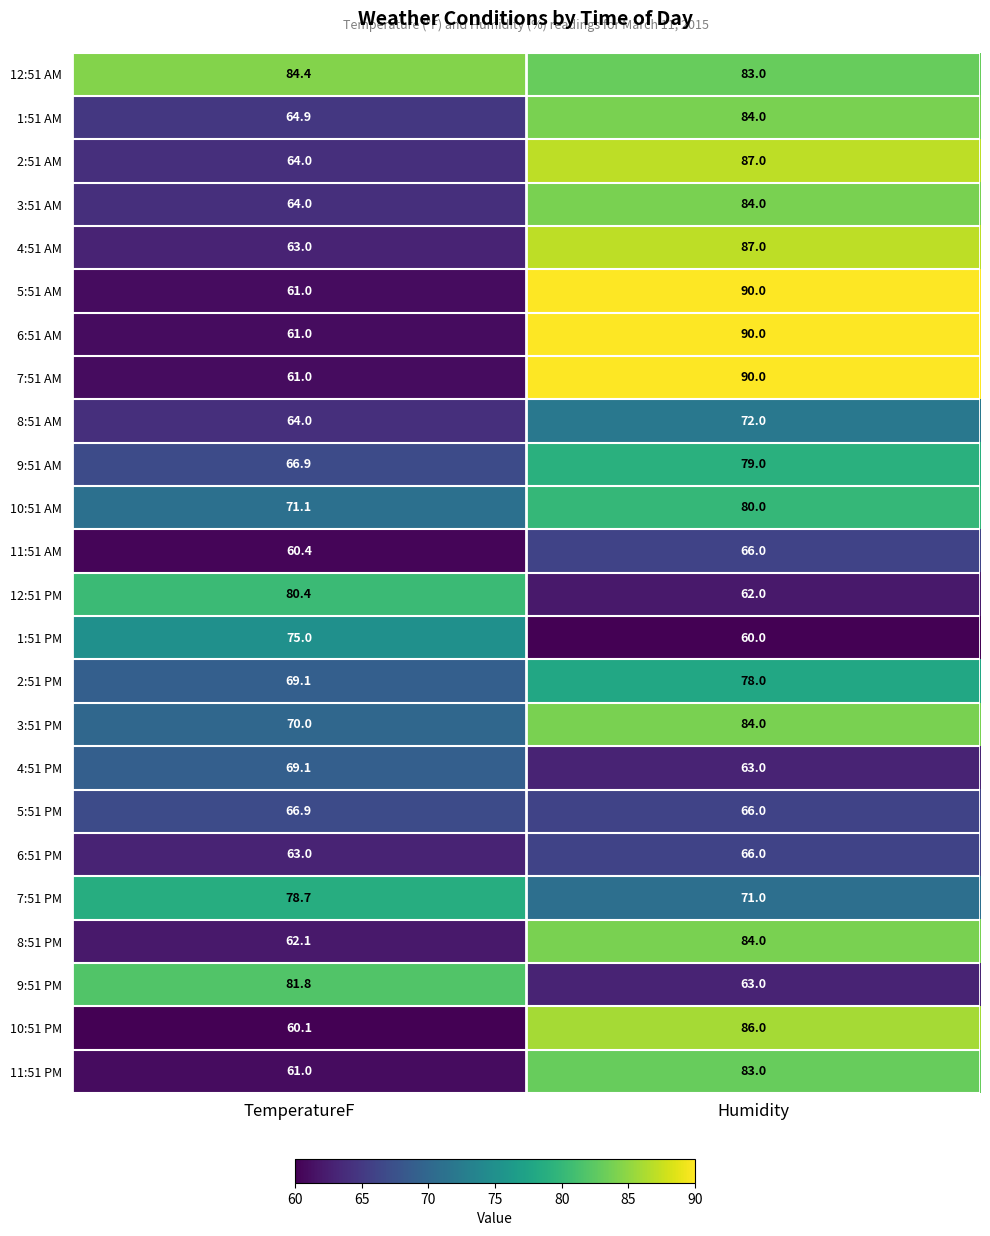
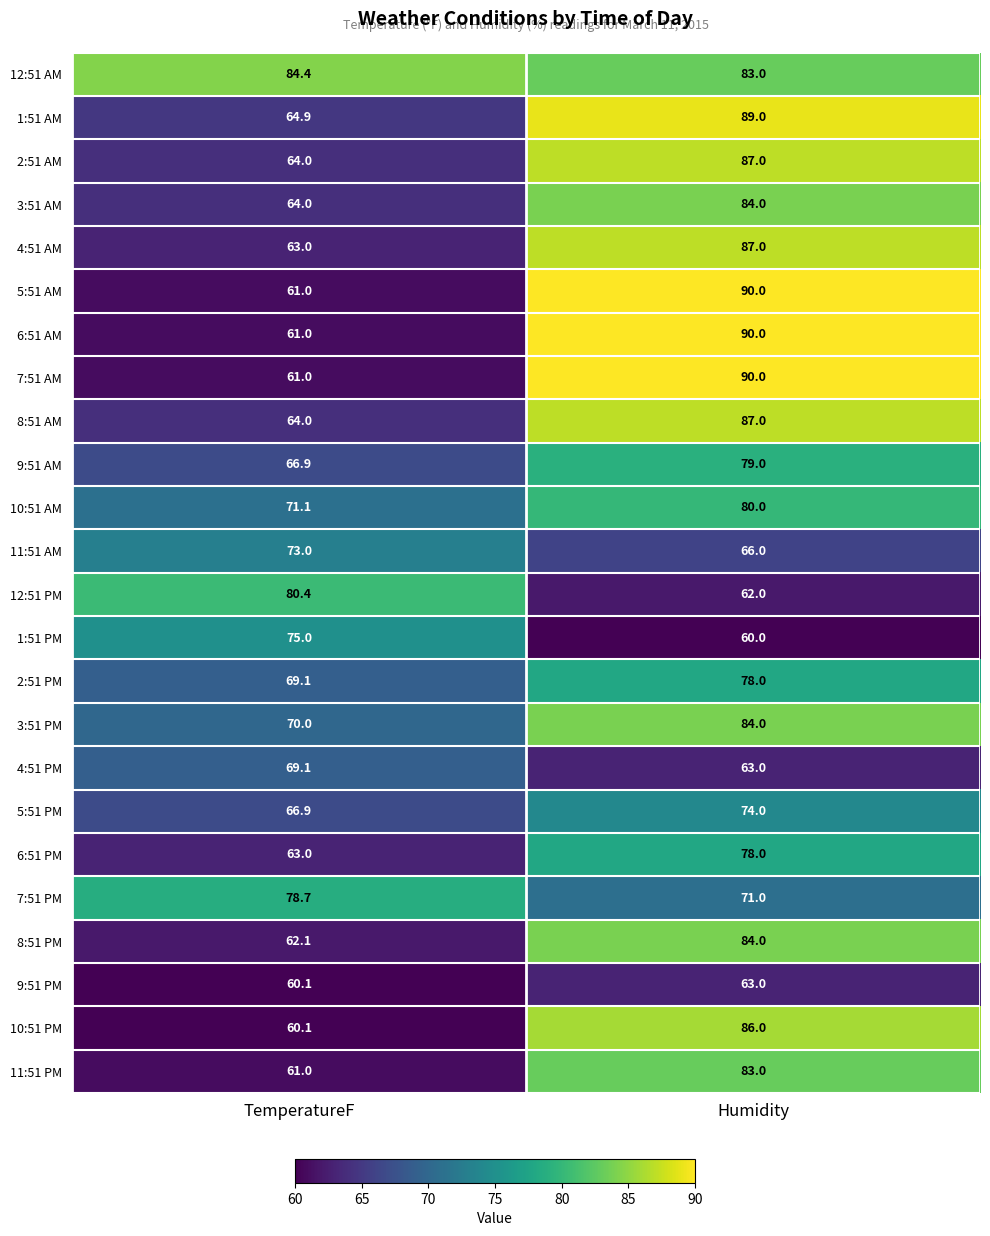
1:51 AM, Humidity: 84.0 -> 89.0
8:51 AM, Humidity: 72.0 -> 87.0
11:51 AM, TemperatureF: 60.4 -> 73.0
5:51 PM, Humidity: 66.0 -> 74.0
6:51 PM, Humidity: 66.0 -> 78.0
9:51 PM, TemperatureF: 81.8 -> 60.1
